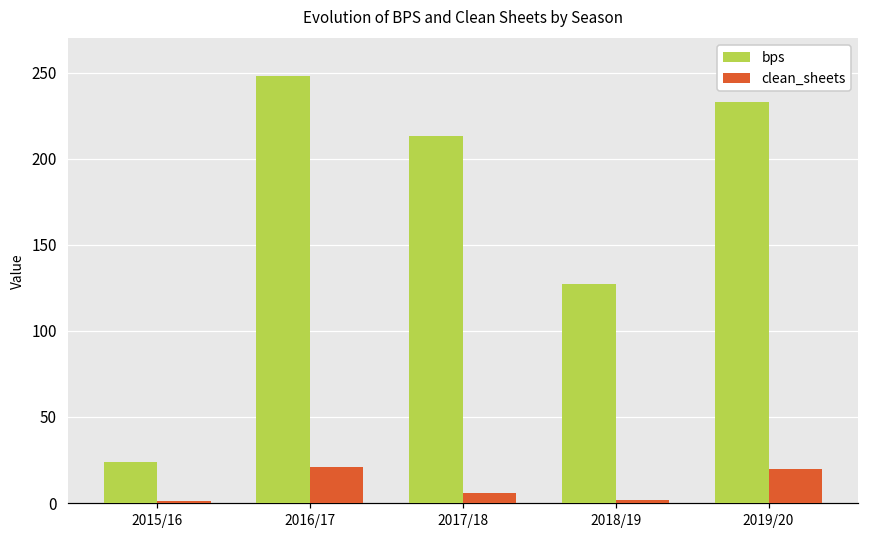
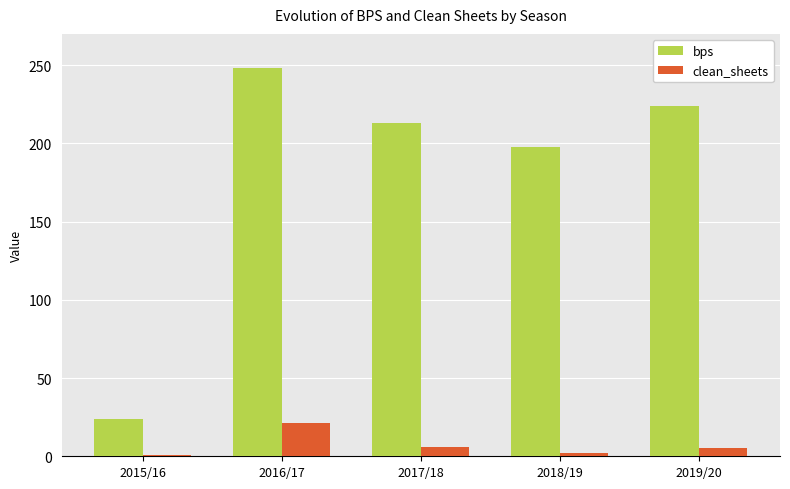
bps, 2018/19: 127 -> 198
bps, 2019/20: 233 -> 224
clean_sheets, 2019/20: 20 -> 5
